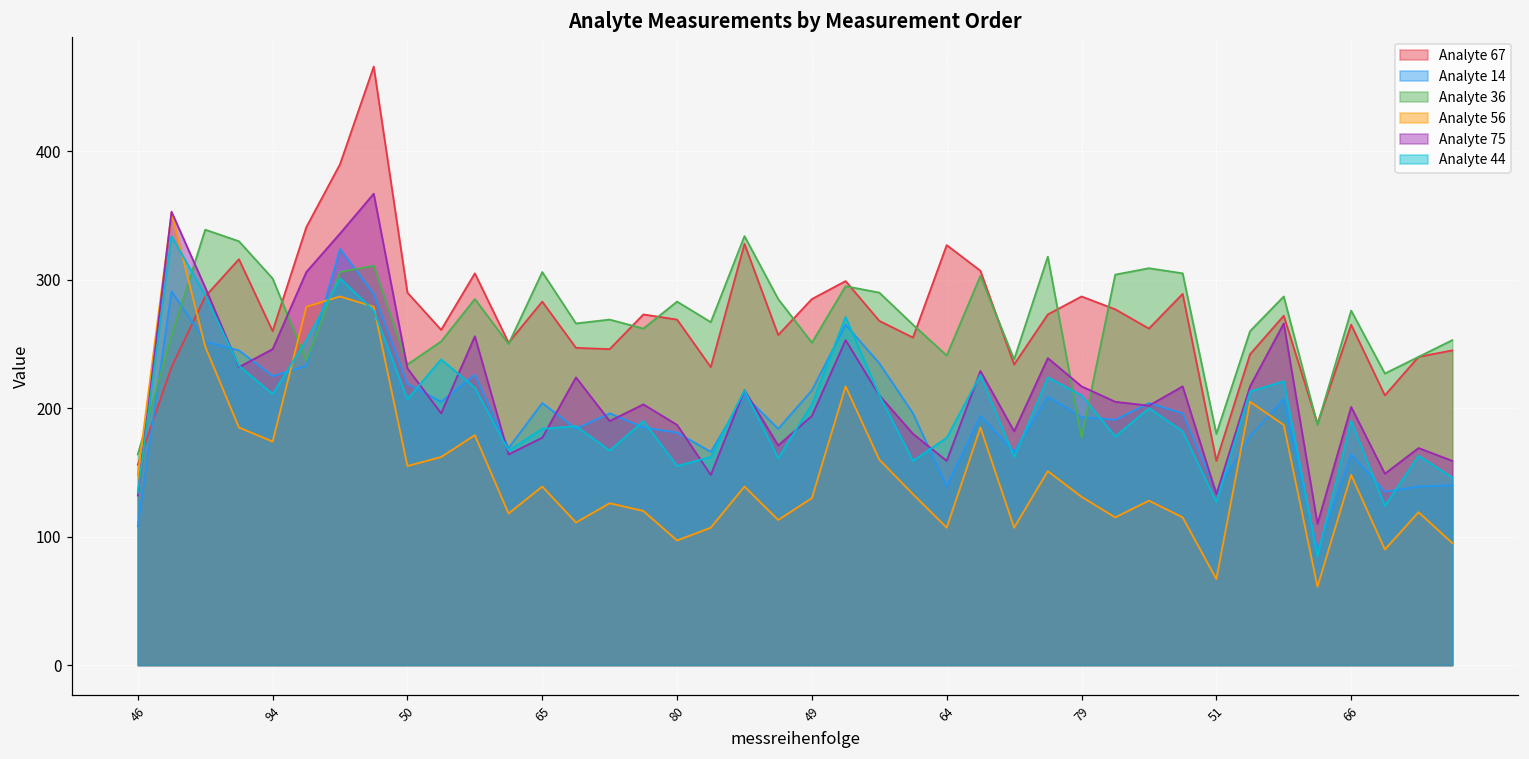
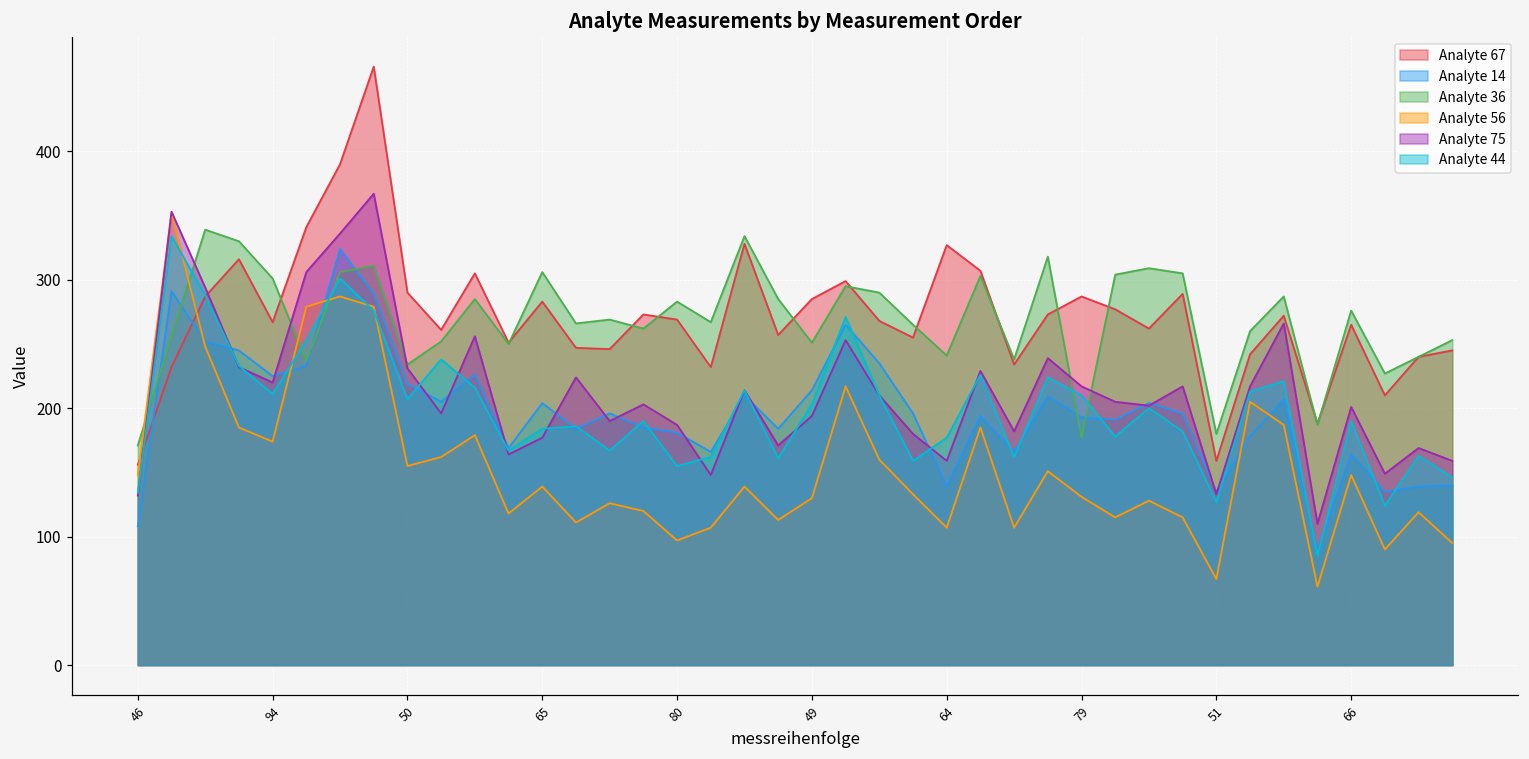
Analyte 36, 46: 164 -> 171
Analyte 67, 94: 260 -> 267
Analyte 75, 94: 246 -> 220
